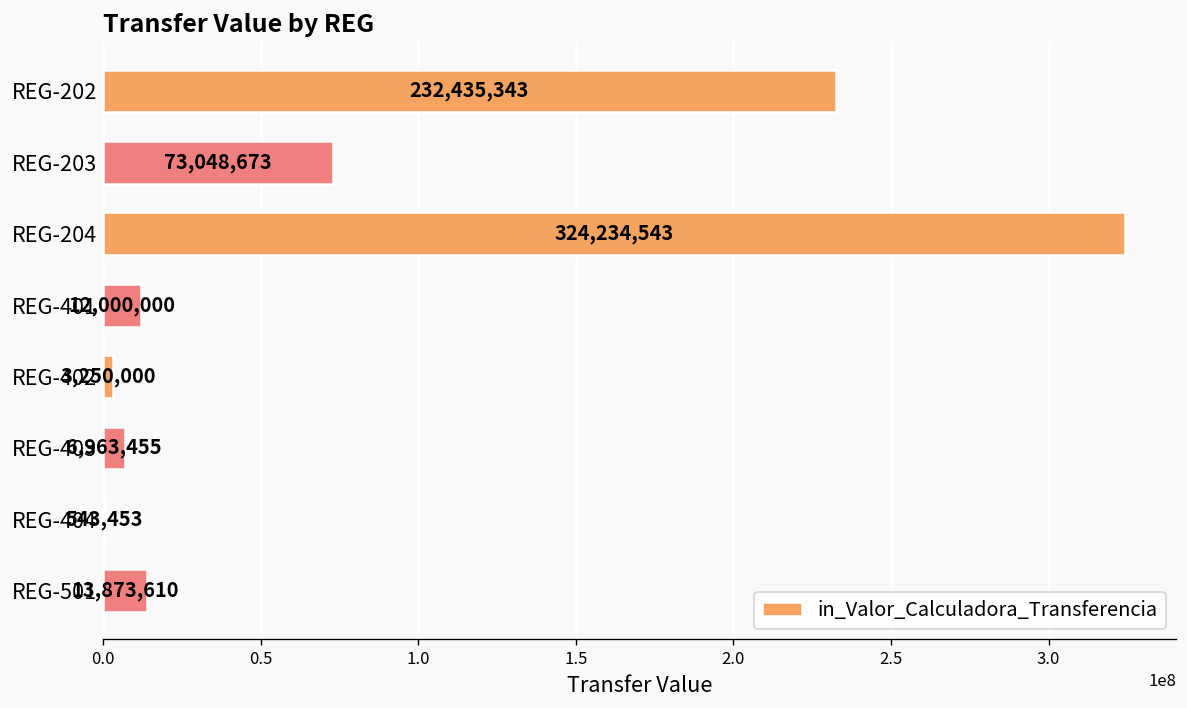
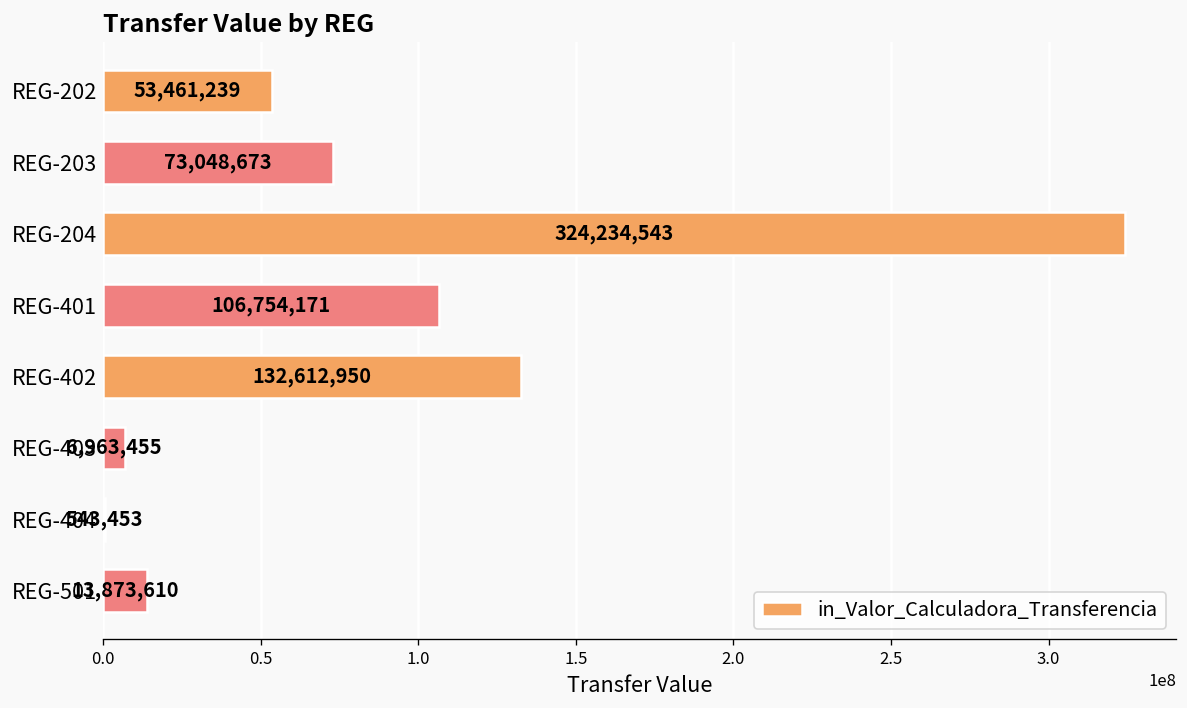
REG-202: 232,435,343 -> 53,461,239
REG-401: 12,000,000 -> 106,754,171
REG-402: 3,250,000 -> 132,612,950
